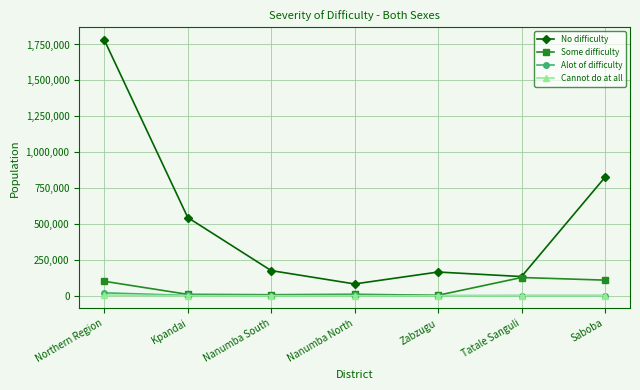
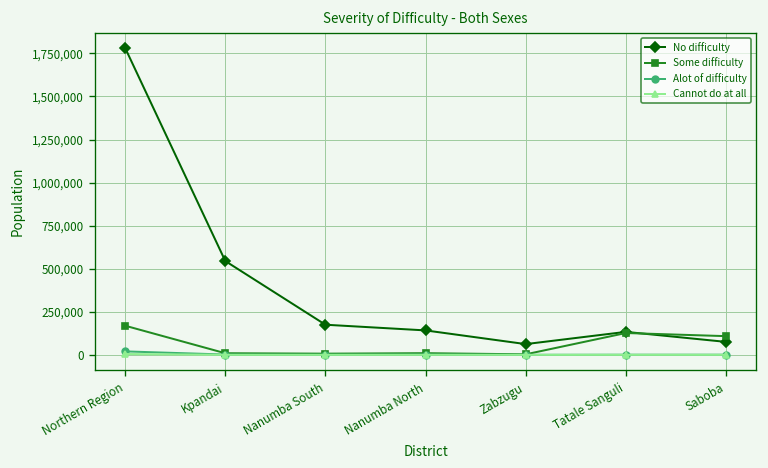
Some difficulty, Northern Region: 100,000 -> 170,000
No difficulty, Nanumba North: 80,000 -> 140,000
No difficulty, Zabzugu: 170,000 -> 60,000
No difficulty, Saboba: 820,000 -> 80,000
